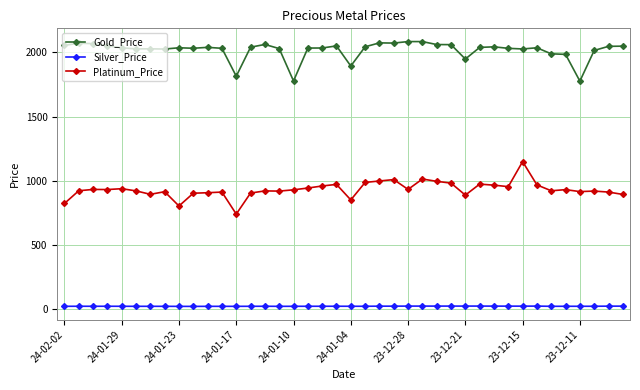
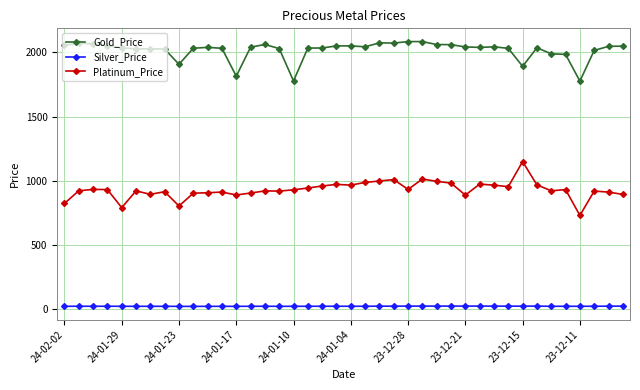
Platinum_Price, 24-01-29: 940 -> 790
Gold_Price, 24-01-23: 2040 -> 1910
Platinum_Price, 24-01-17: 740 -> 890
Gold_Price, 24-01-04: 1890 -> 2050
Platinum_Price, 24-01-04: 850 -> 970
Gold_Price, 23-12-21: 1950 -> 2040
Gold_Price, 23-12-15: 2030 -> 1890
Platinum_Price, 23-12-11: 920 -> 730
